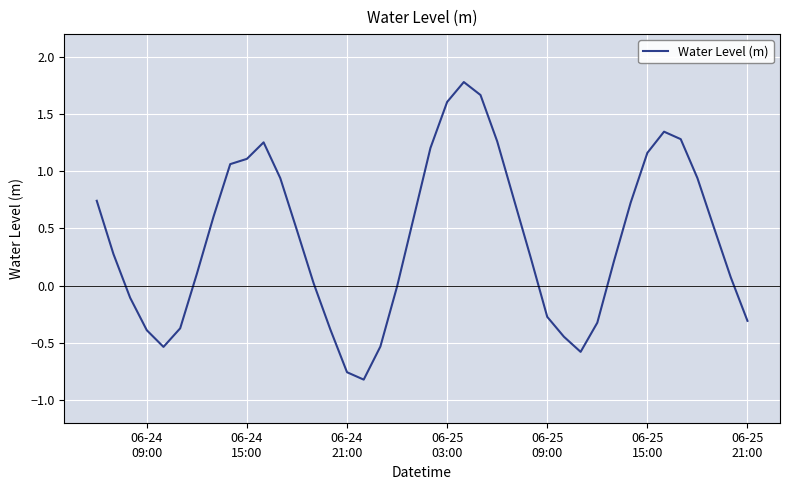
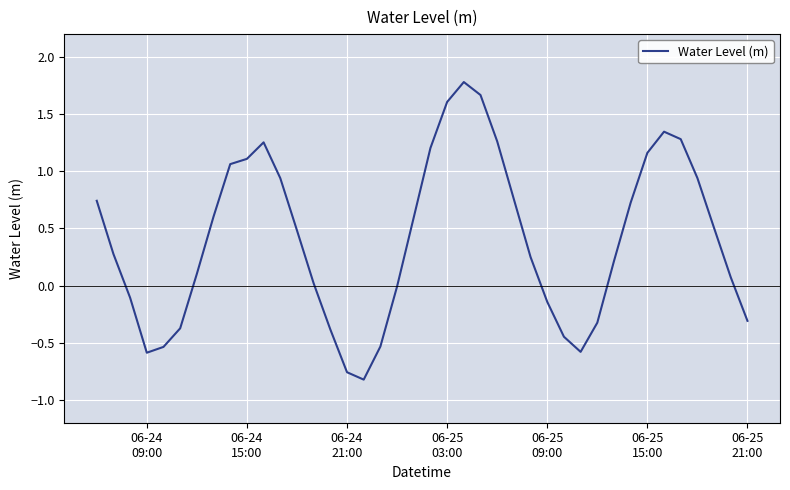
06-24 09:00: -0.39 -> -0.59
06-25 09:00: -0.27 -> -0.14
